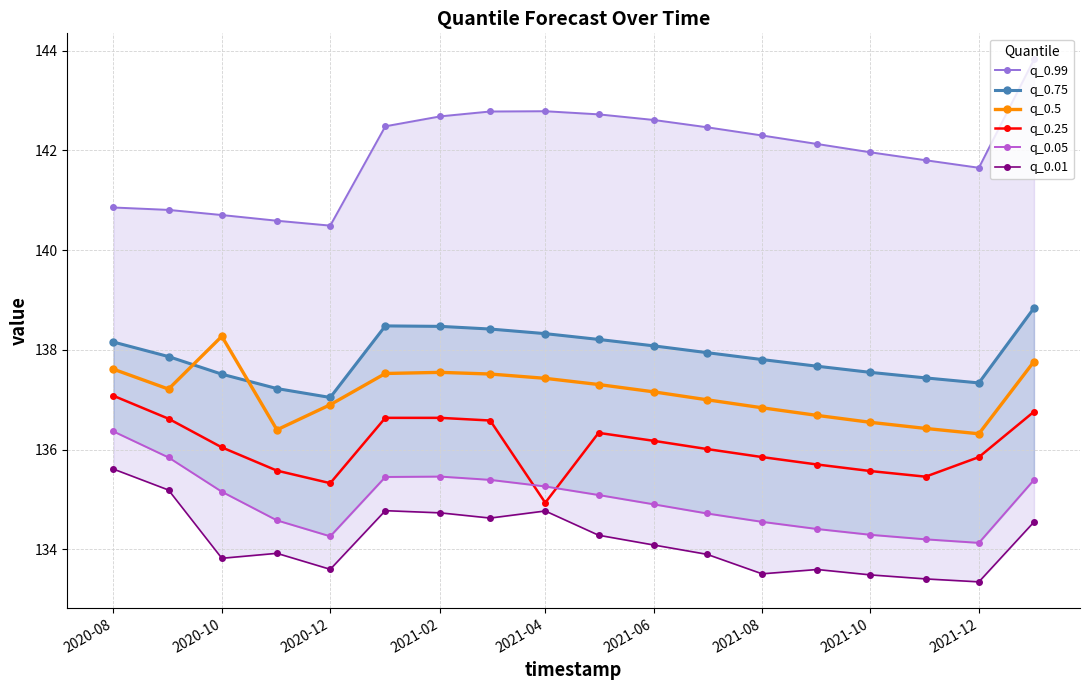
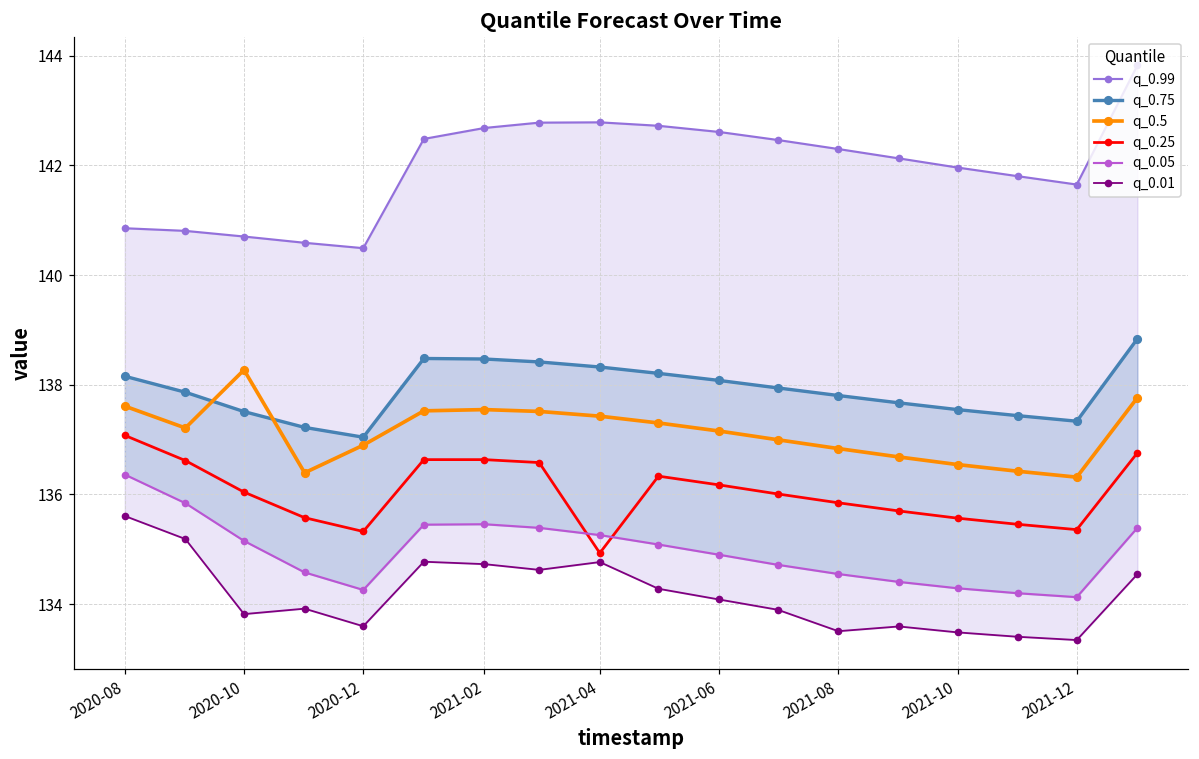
q_0.25, 2021-12: 135.8 -> 135.4
